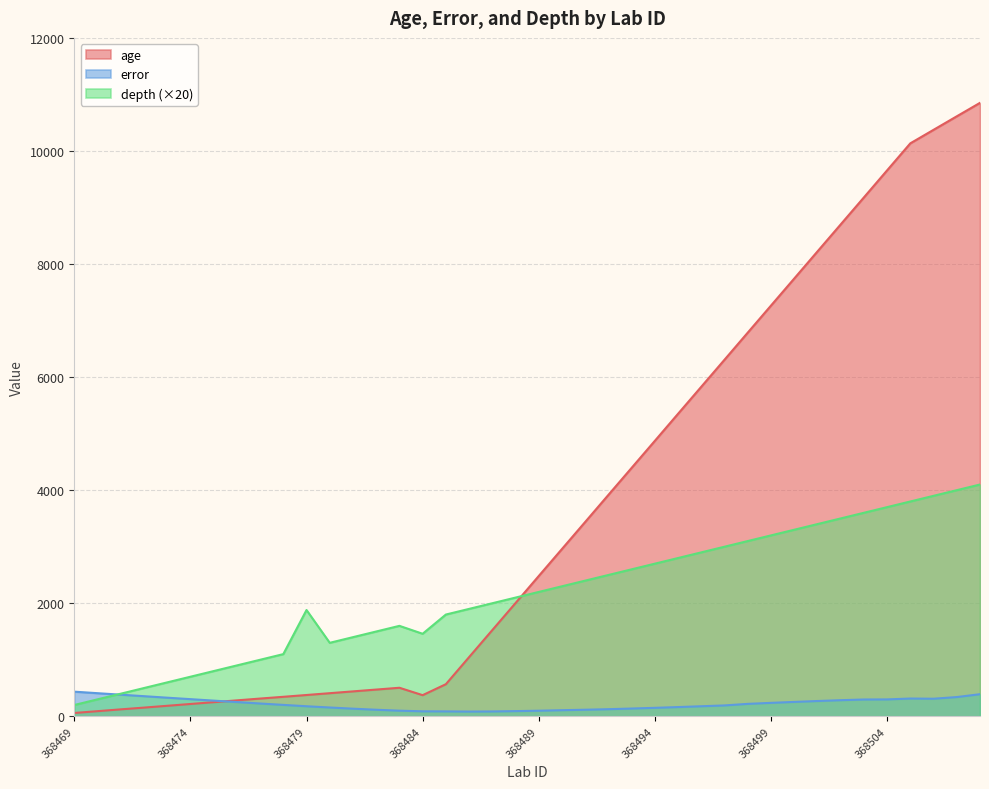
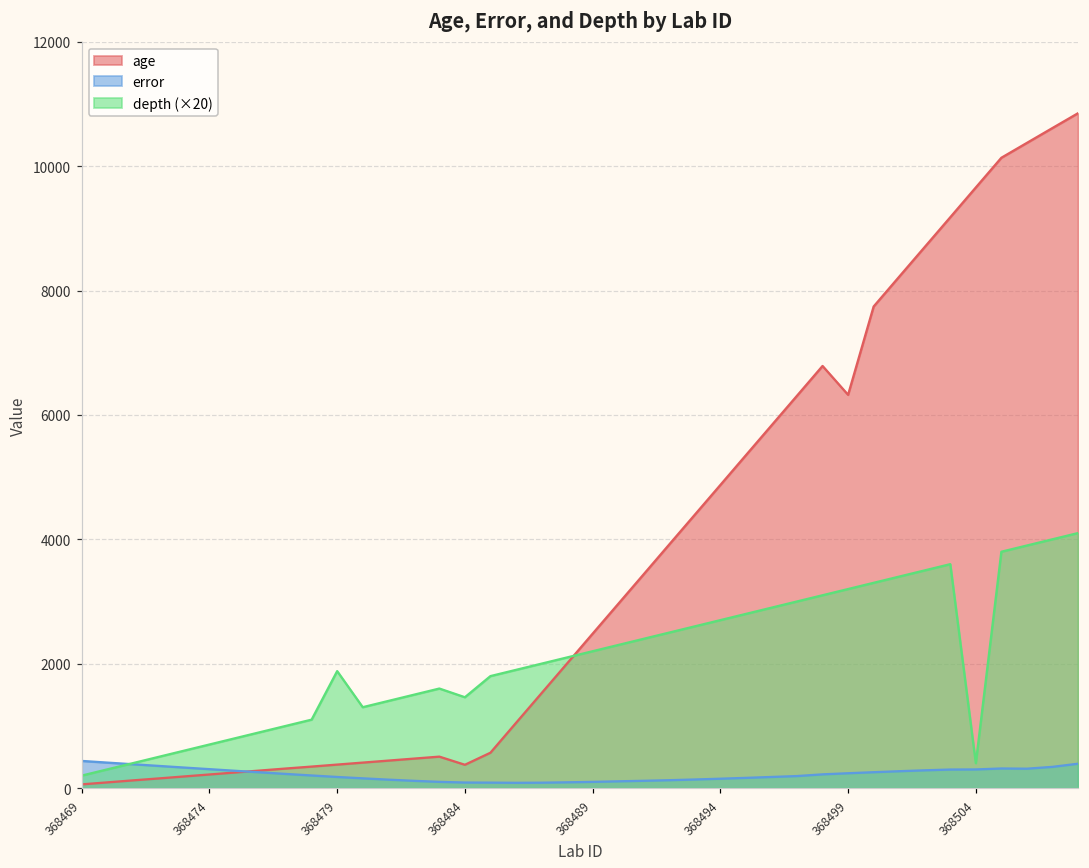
age, 368499: 7300 -> 6300
depth (×20), 368504: 3700 -> 400
